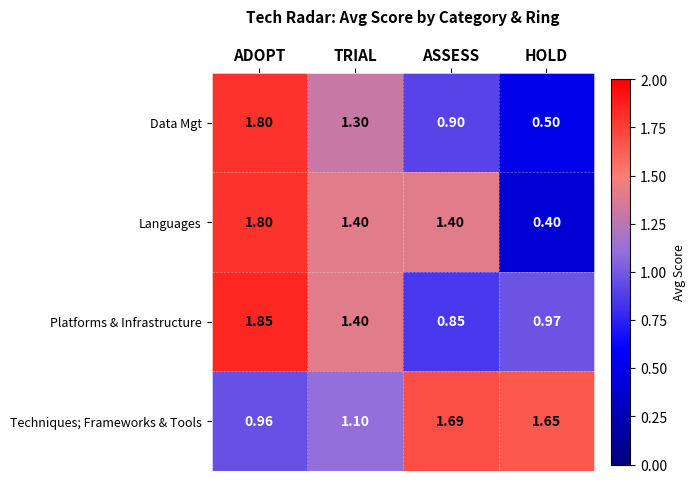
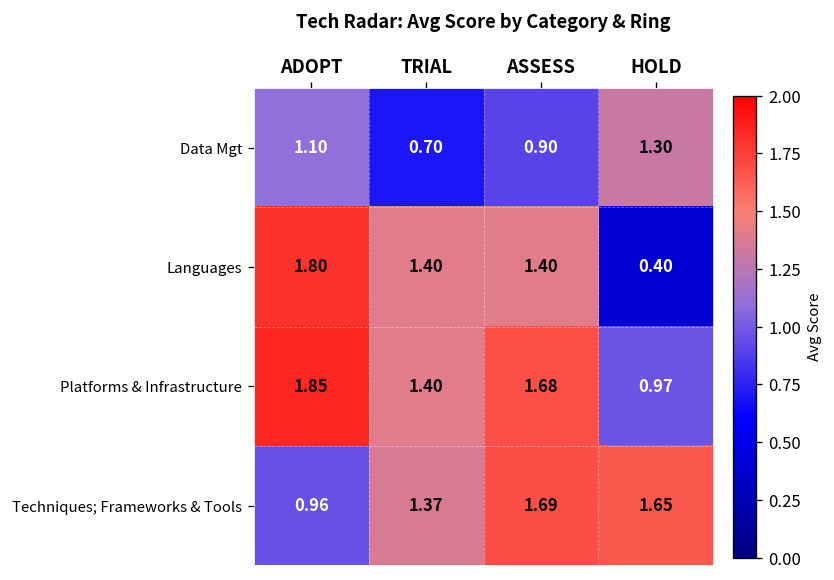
Data Mgt, ADOPT: 1.80 -> 1.10
Data Mgt, TRIAL: 1.30 -> 0.70
Data Mgt, HOLD: 0.50 -> 1.30
Platforms & Infrastructure, ASSESS: 0.85 -> 1.68
Techniques; Frameworks & Tools, TRIAL: 1.10 -> 1.37
